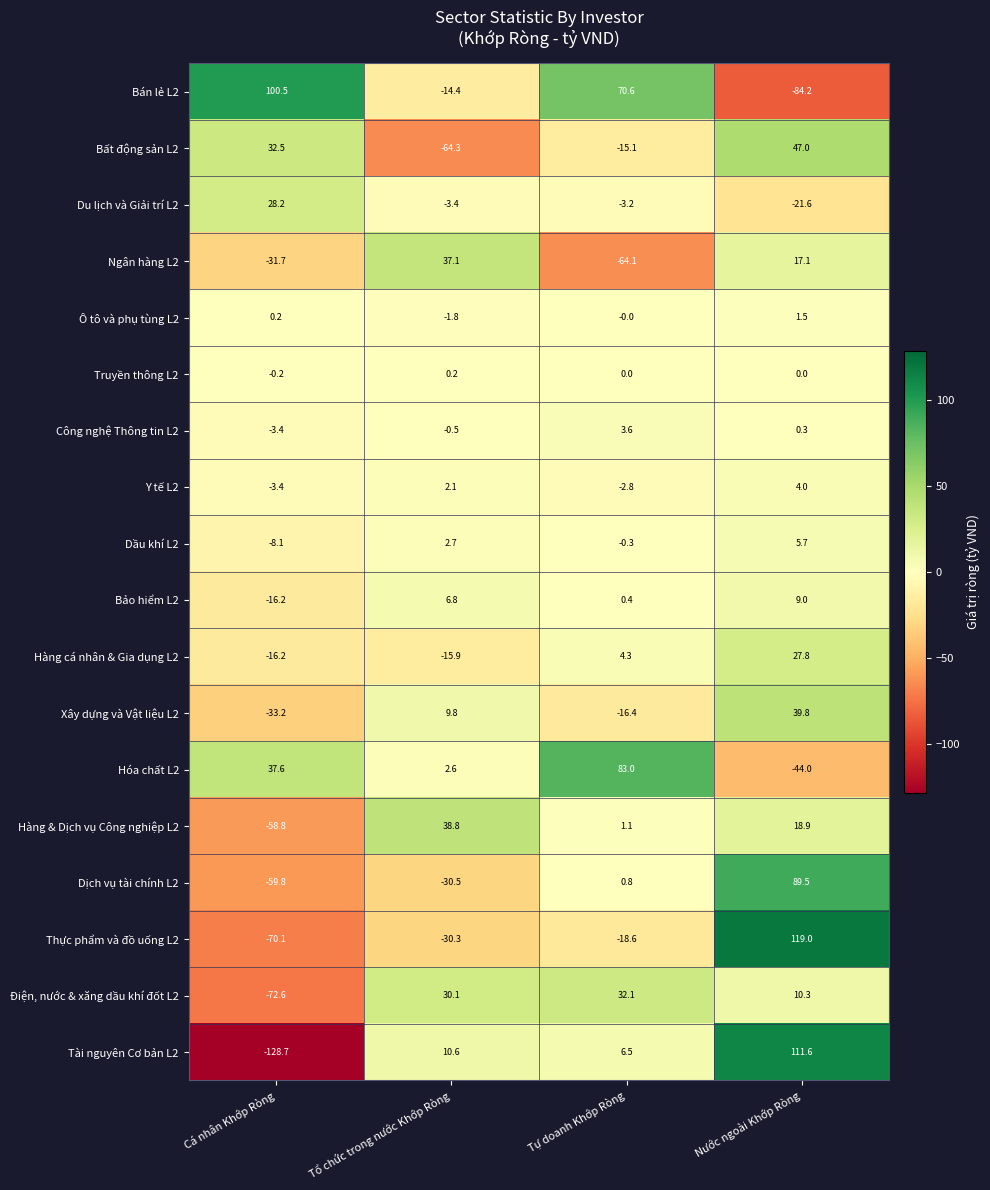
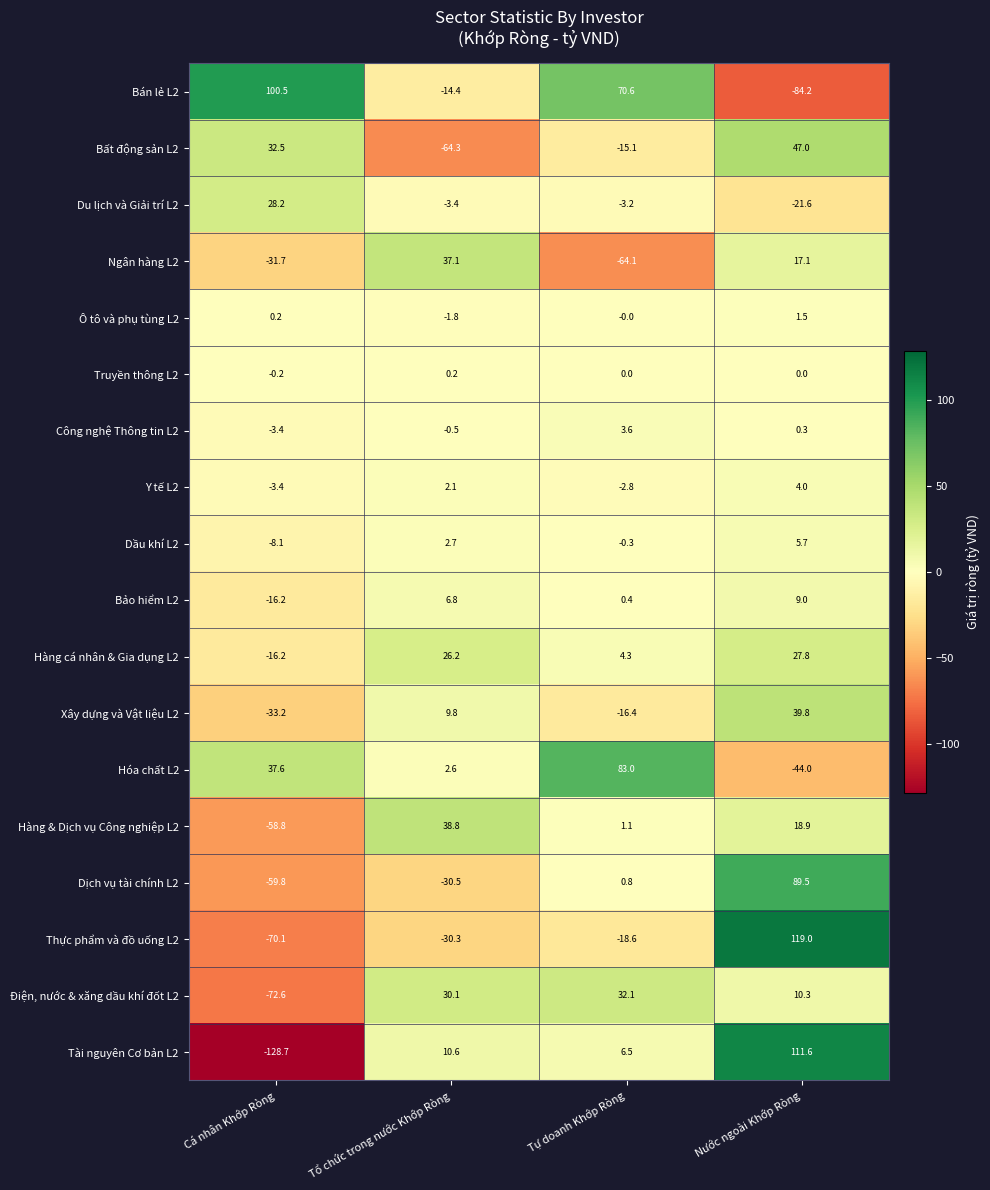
Hàng cá nhân & Gia dụng L2, Tổ chức trong nước Khớp Ròng: -15.9 -> 26.2
